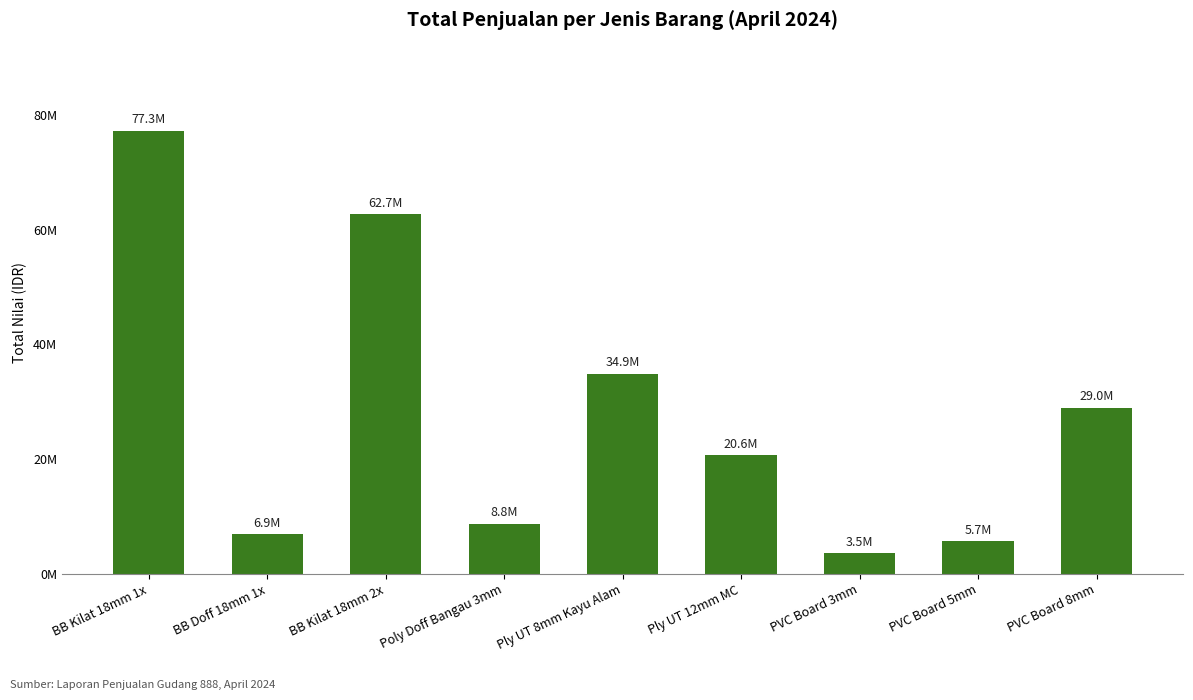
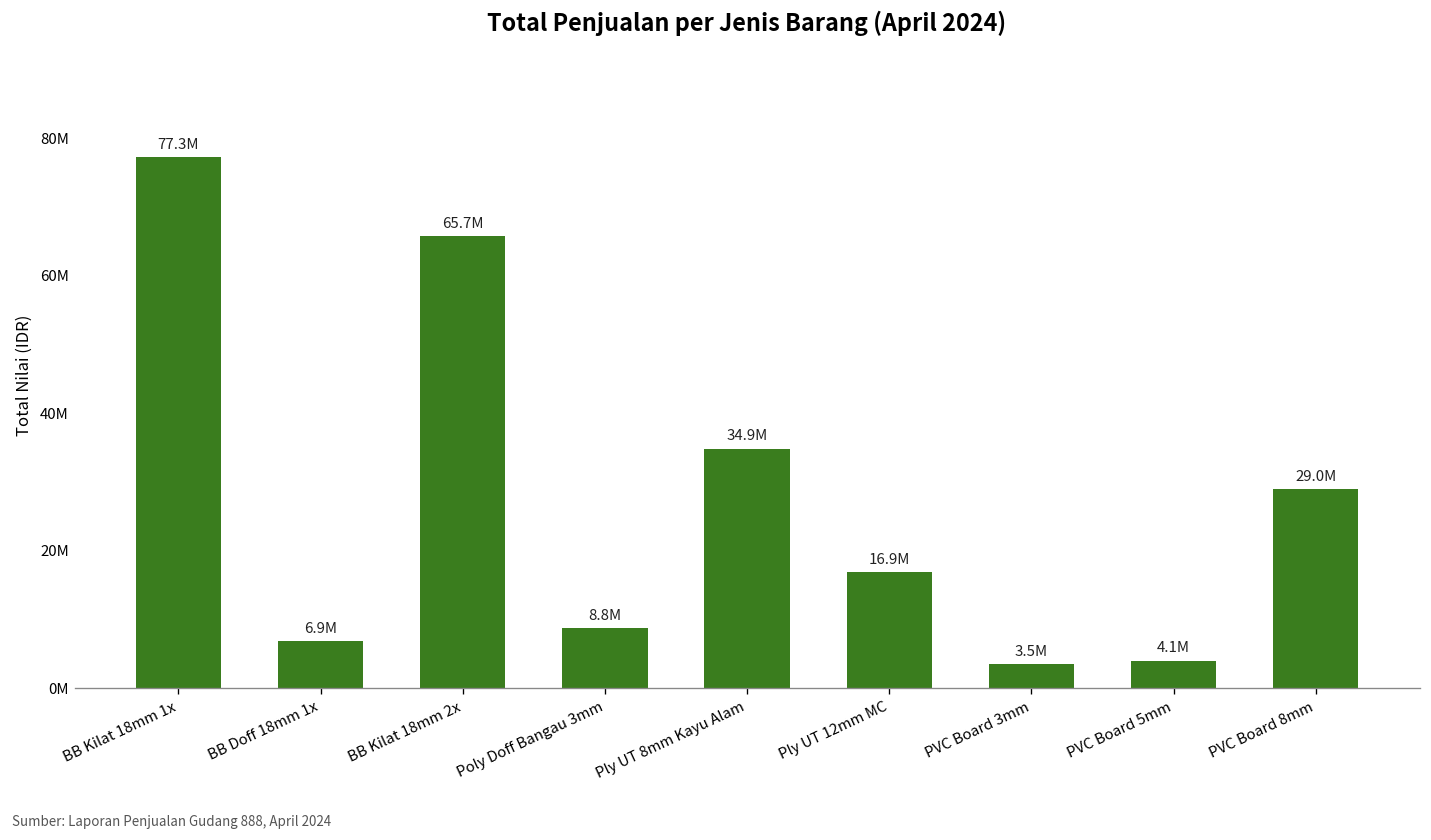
BB Kilat 18mm 2x: 62.7M -> 65.7M
Ply UT 12mm MC: 20.6M -> 16.9M
PVC Board 5mm: 5.7M -> 4.1M
